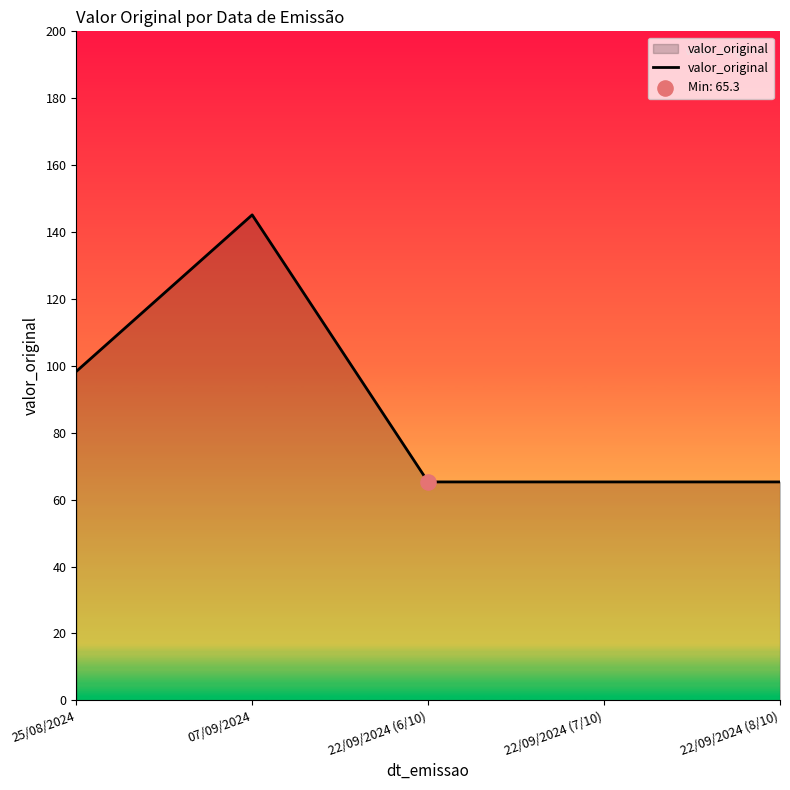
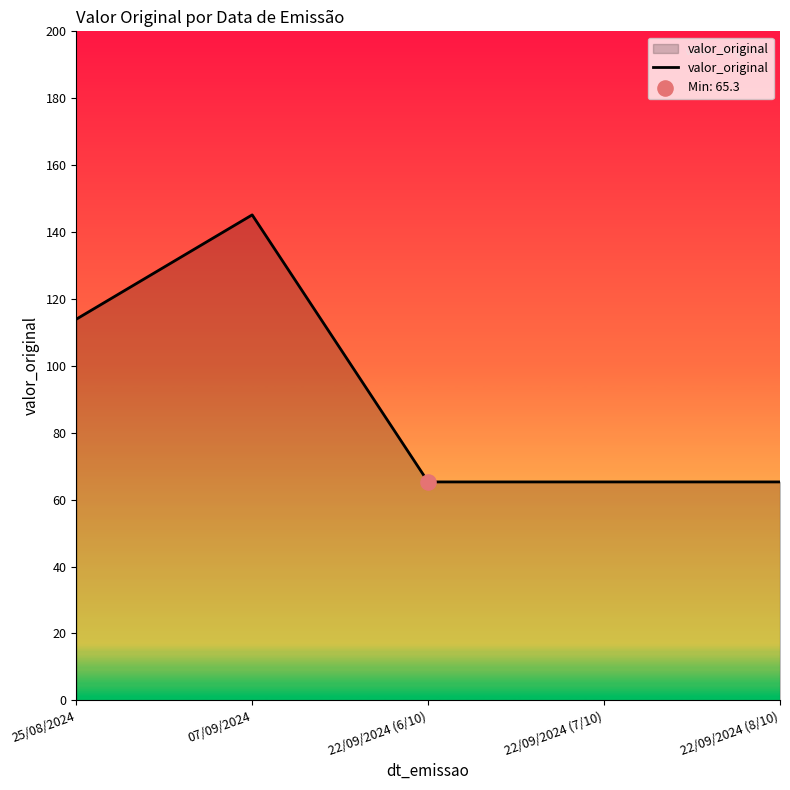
valor_original, 25/08/2024: 98 -> 114
